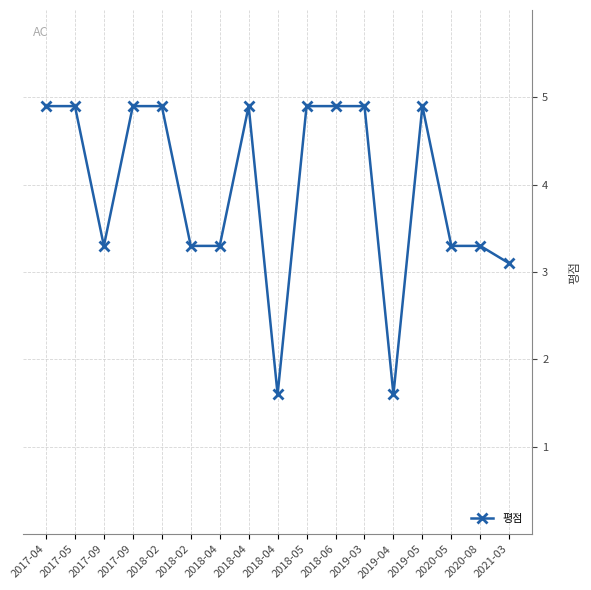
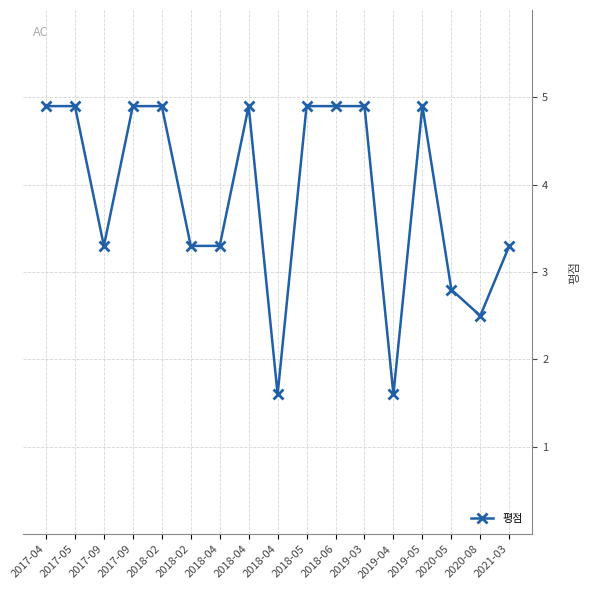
2020-05: 3.3 -> 2.8
2020-08: 3.3 -> 2.5
2021-03: 3.1 -> 3.3
